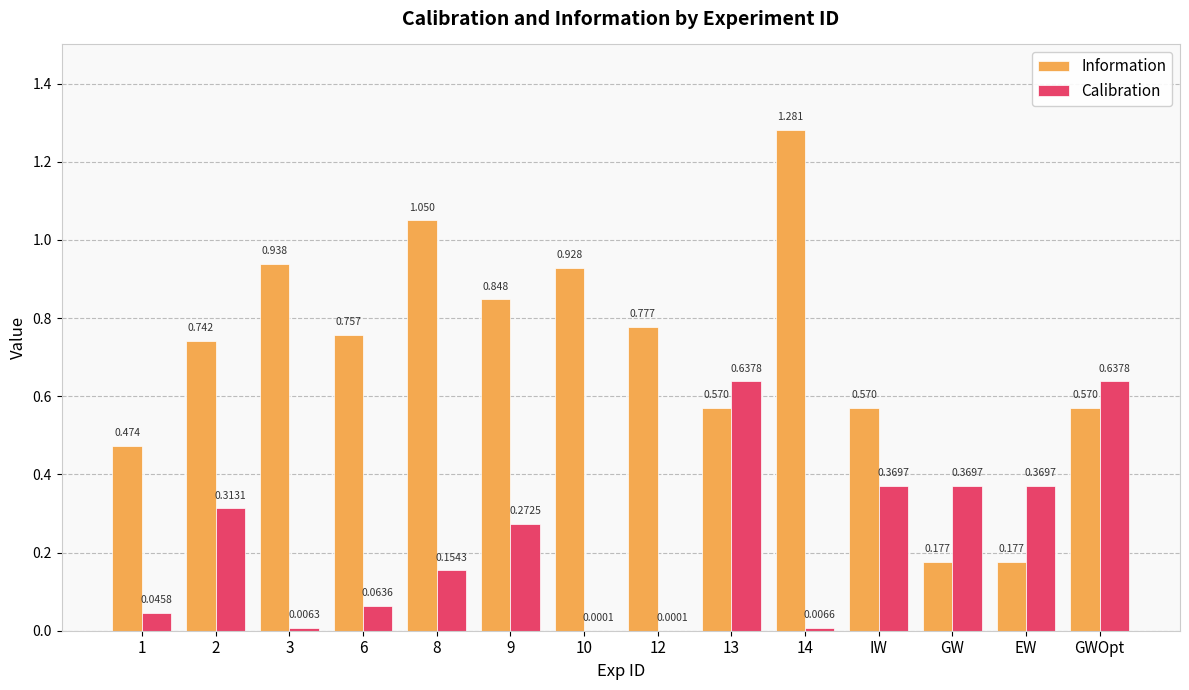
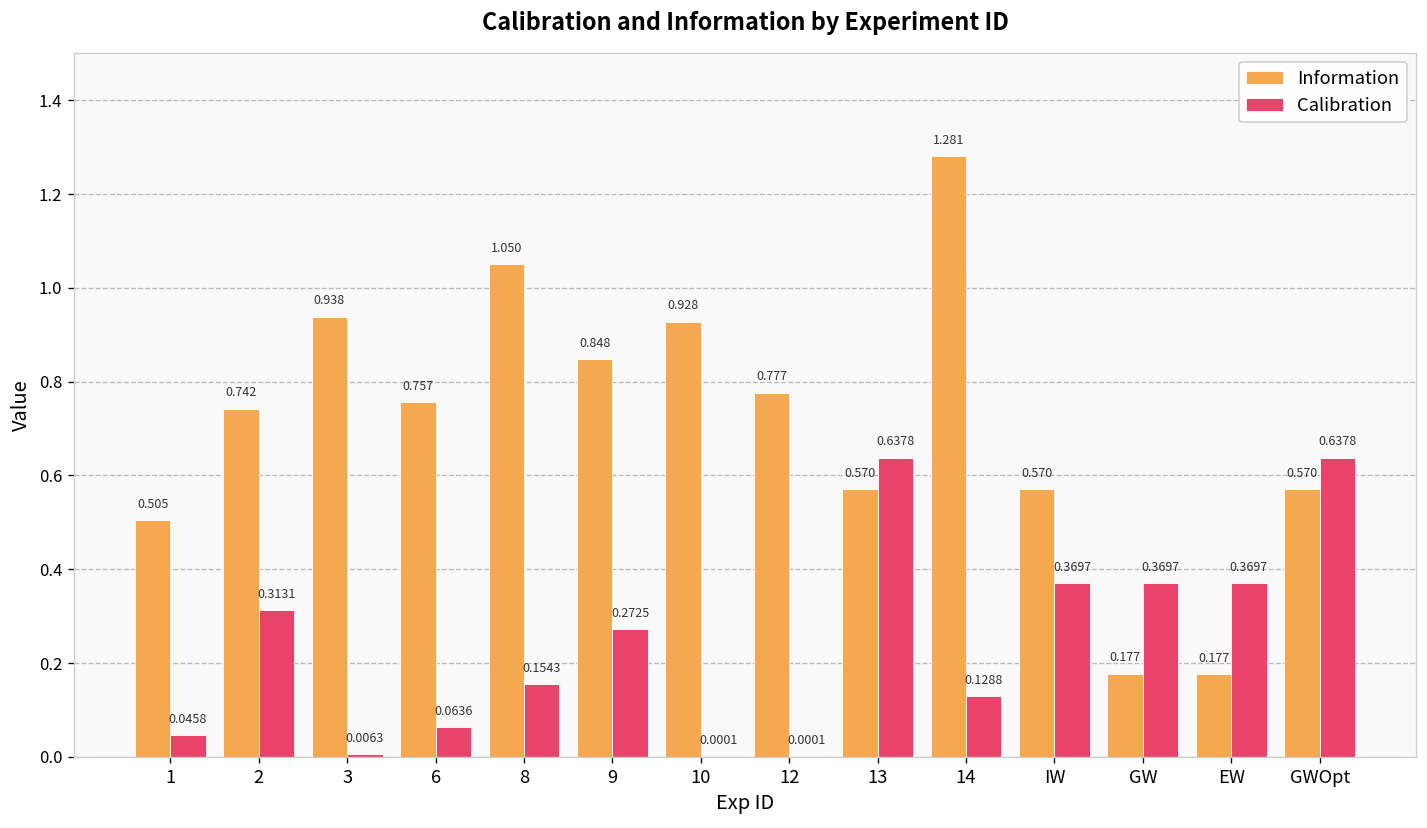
Information, 1: 0.474 -> 0.505
Calibration, 14: 0.0066 -> 0.1288
